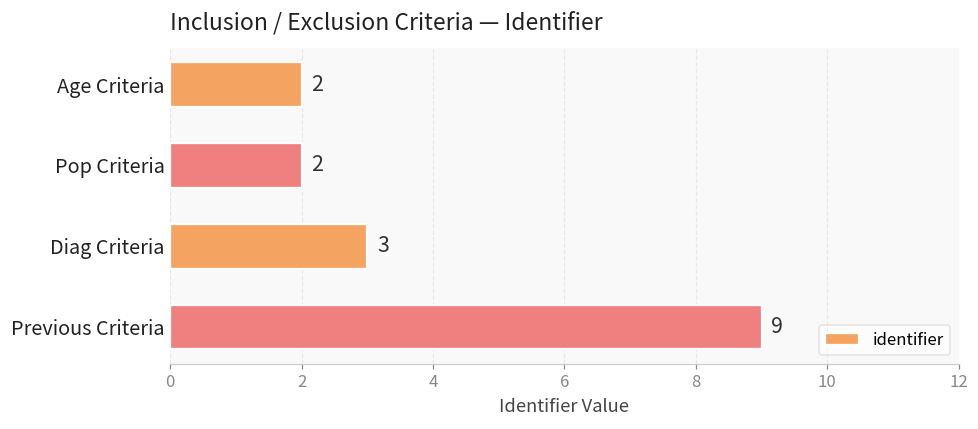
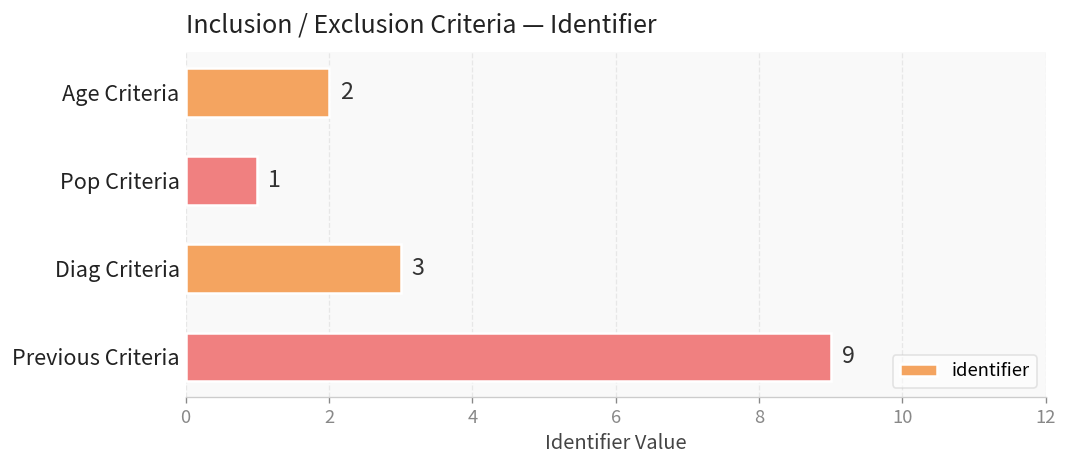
Pop Criteria: 2 -> 1
